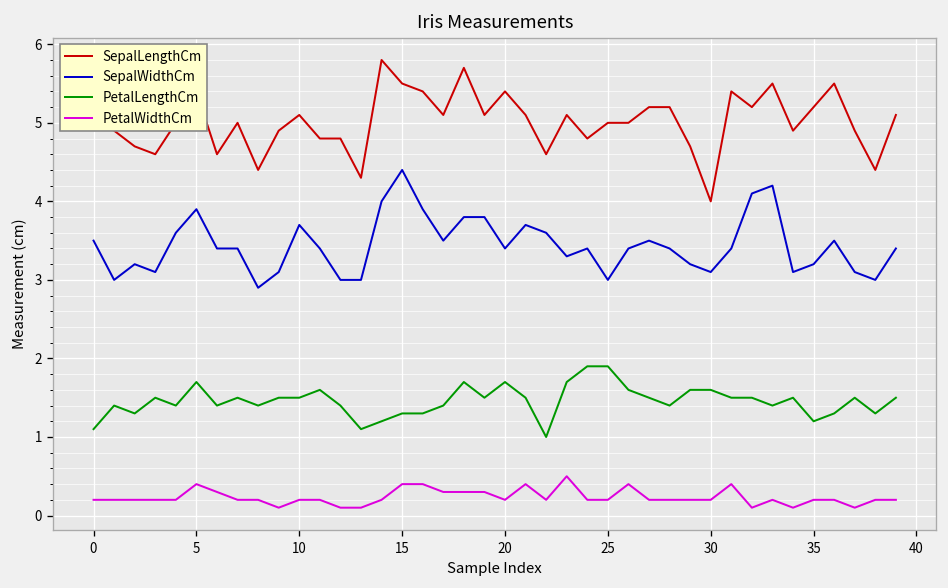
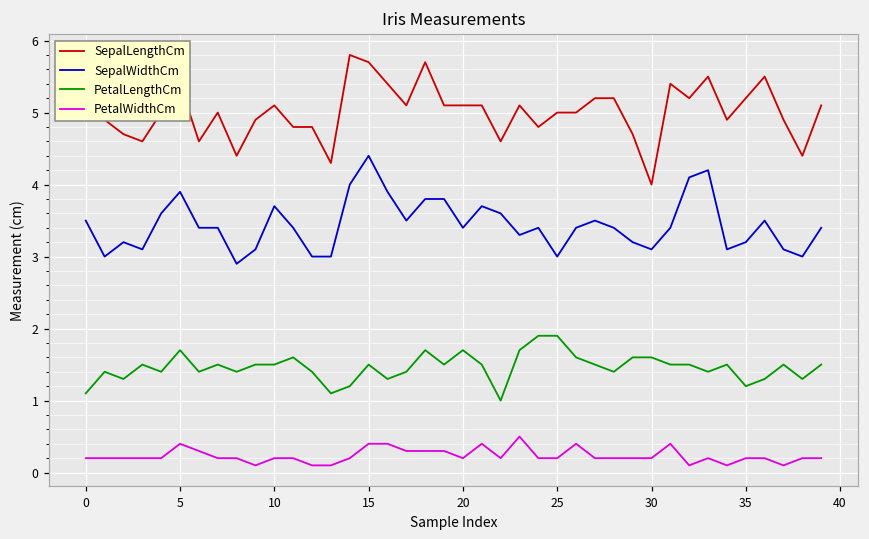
SepalLengthCm, 15: 5.5 -> 5.7
PetalLengthCm, 15: 1.3 -> 1.5
SepalLengthCm, 20: 5.4 -> 5.1
